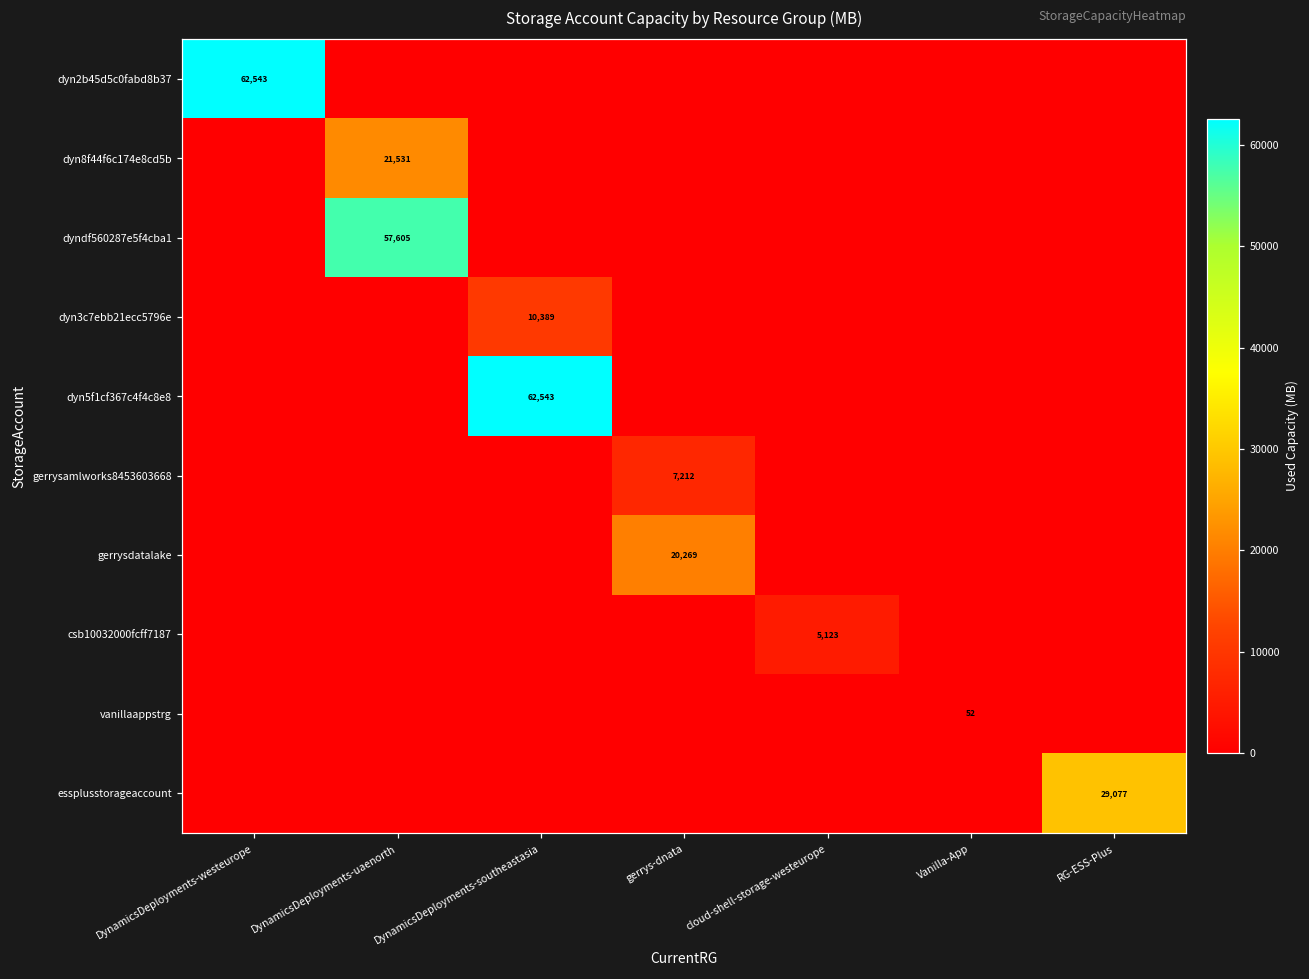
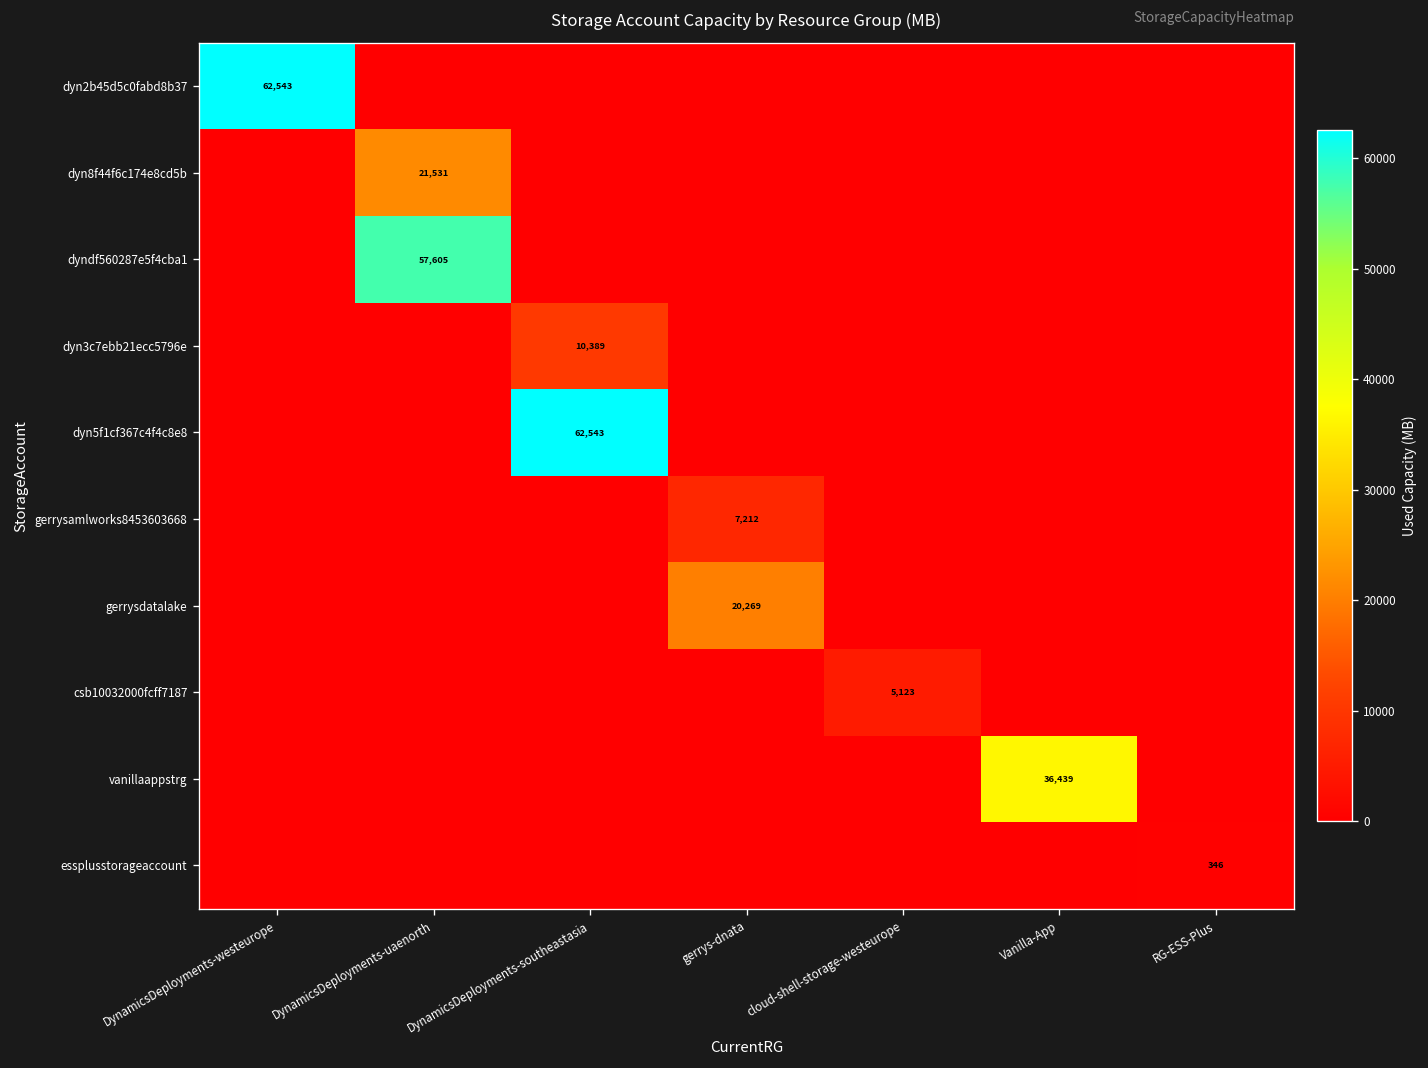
vanillaappstrg, Vanilla-App: 52 -> 36,439
essplusstorageaccount, RG-ESS-Plus: 29,077 -> 346
